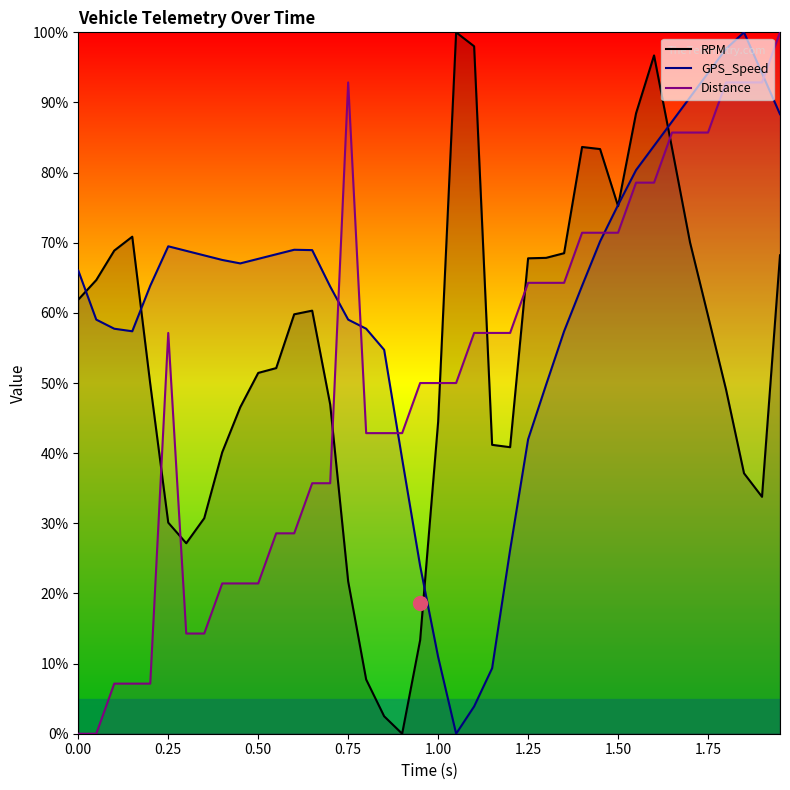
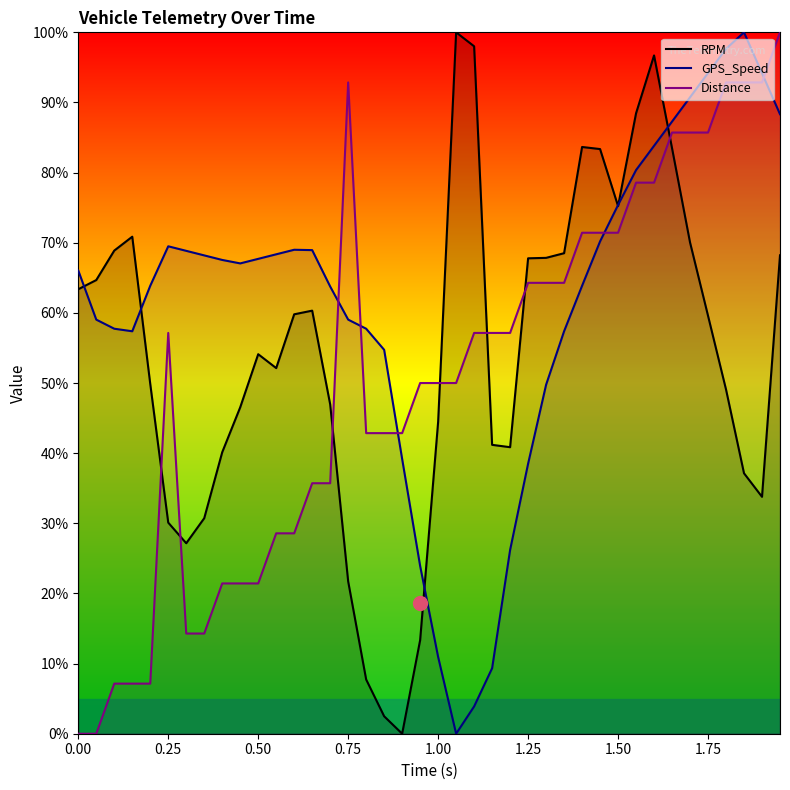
RPM, 0.00: 62% -> 63%
RPM, 0.50: 51% -> 54%
GPS_Speed, 1.25: 42% -> 38%
